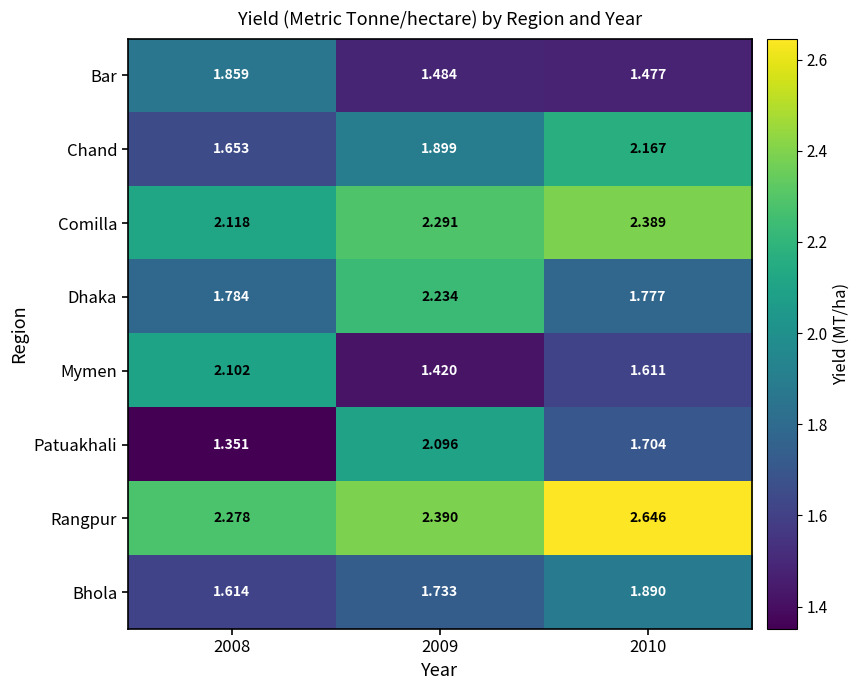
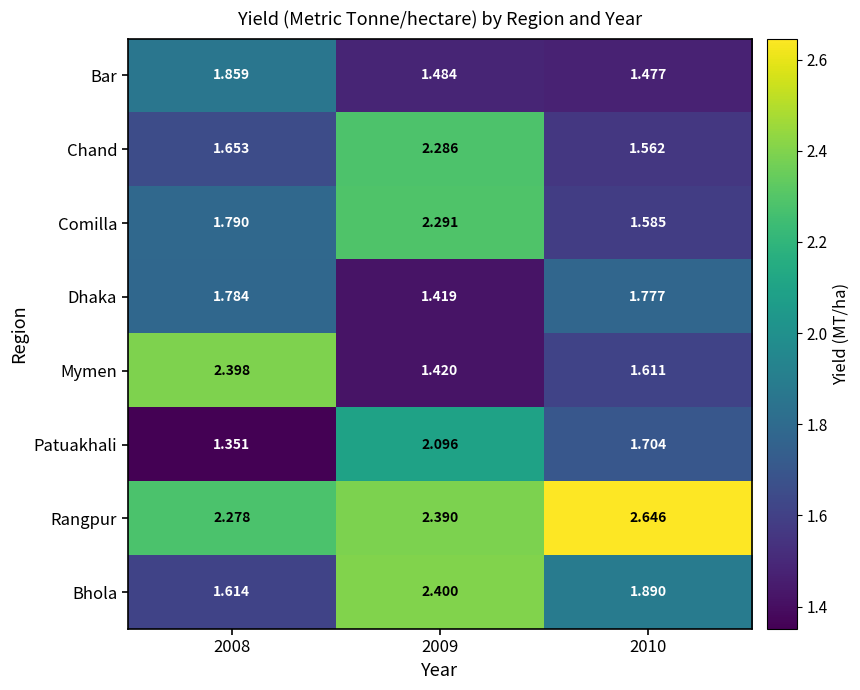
Chand, 2009: 1.899 -> 2.286
Chand, 2010: 2.167 -> 1.562
Comilla, 2008: 2.118 -> 1.790
Comilla, 2010: 2.389 -> 1.585
Dhaka, 2009: 2.234 -> 1.419
Mymen, 2008: 2.102 -> 2.398
Bhola, 2009: 1.733 -> 2.400
